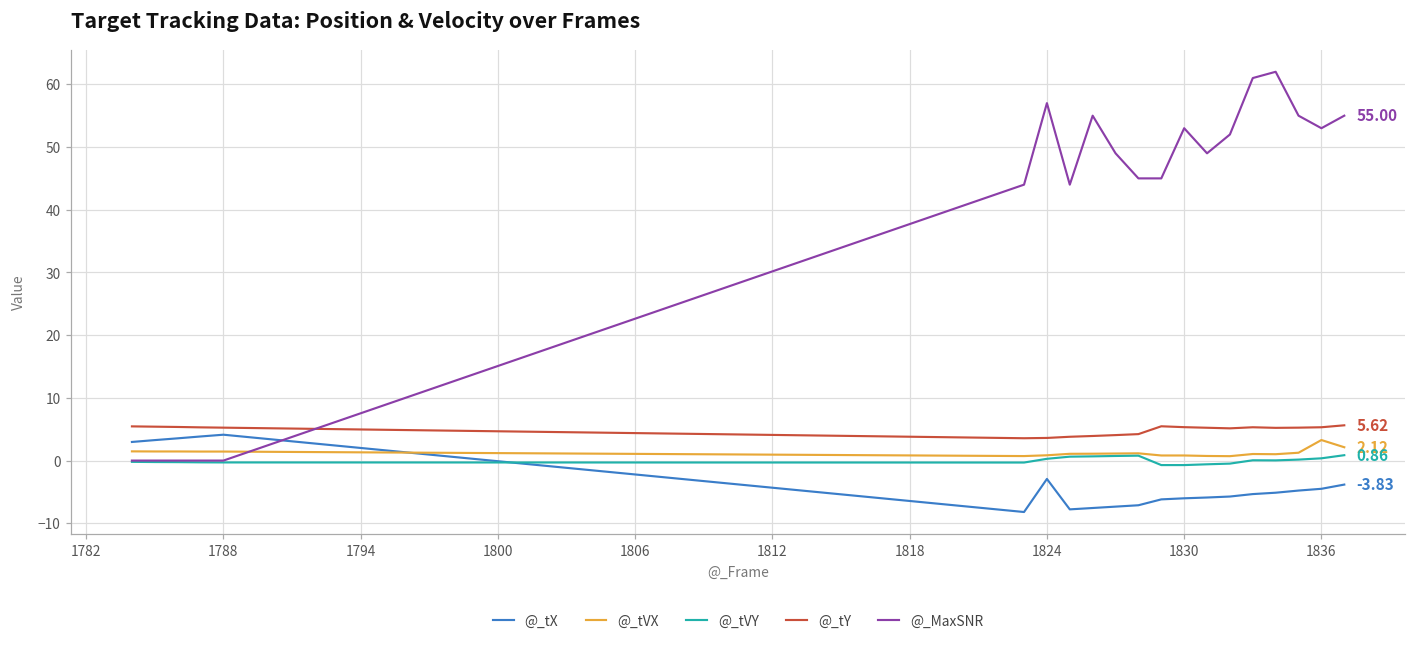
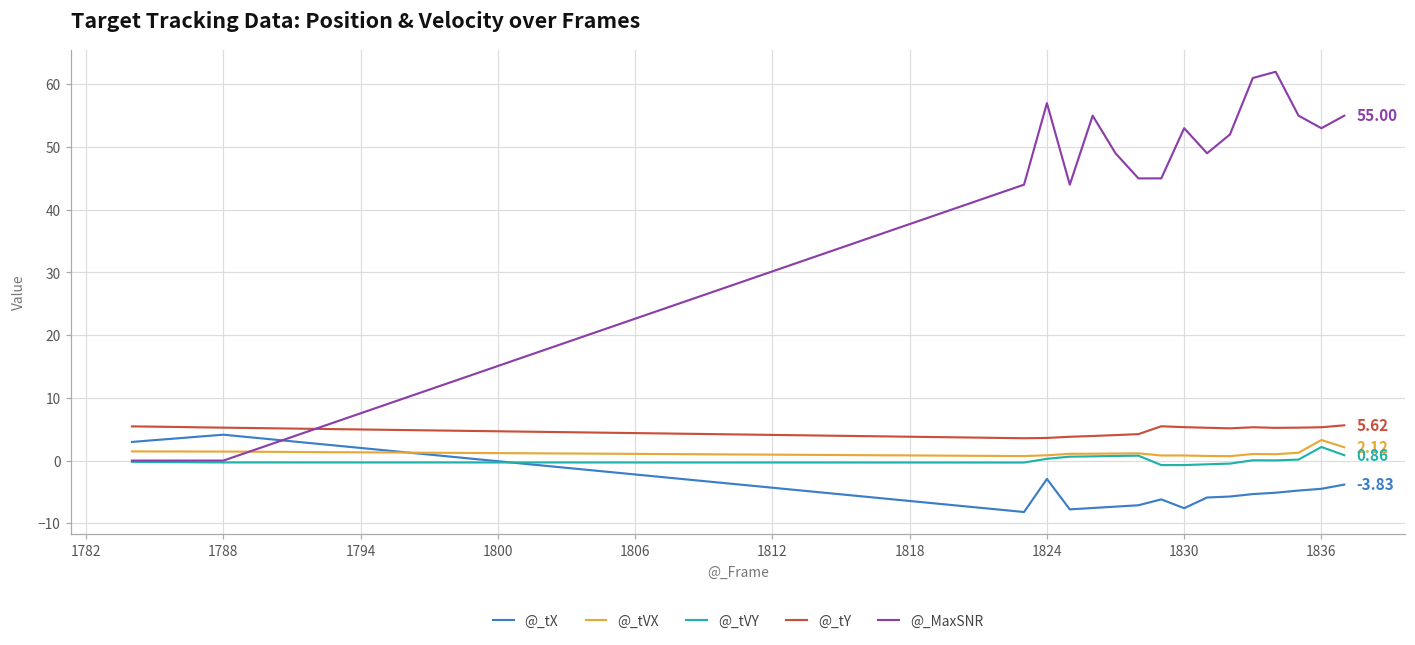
@_tX, 1830: -6 -> -8
@_tVY, 1836: 0 -> 2
